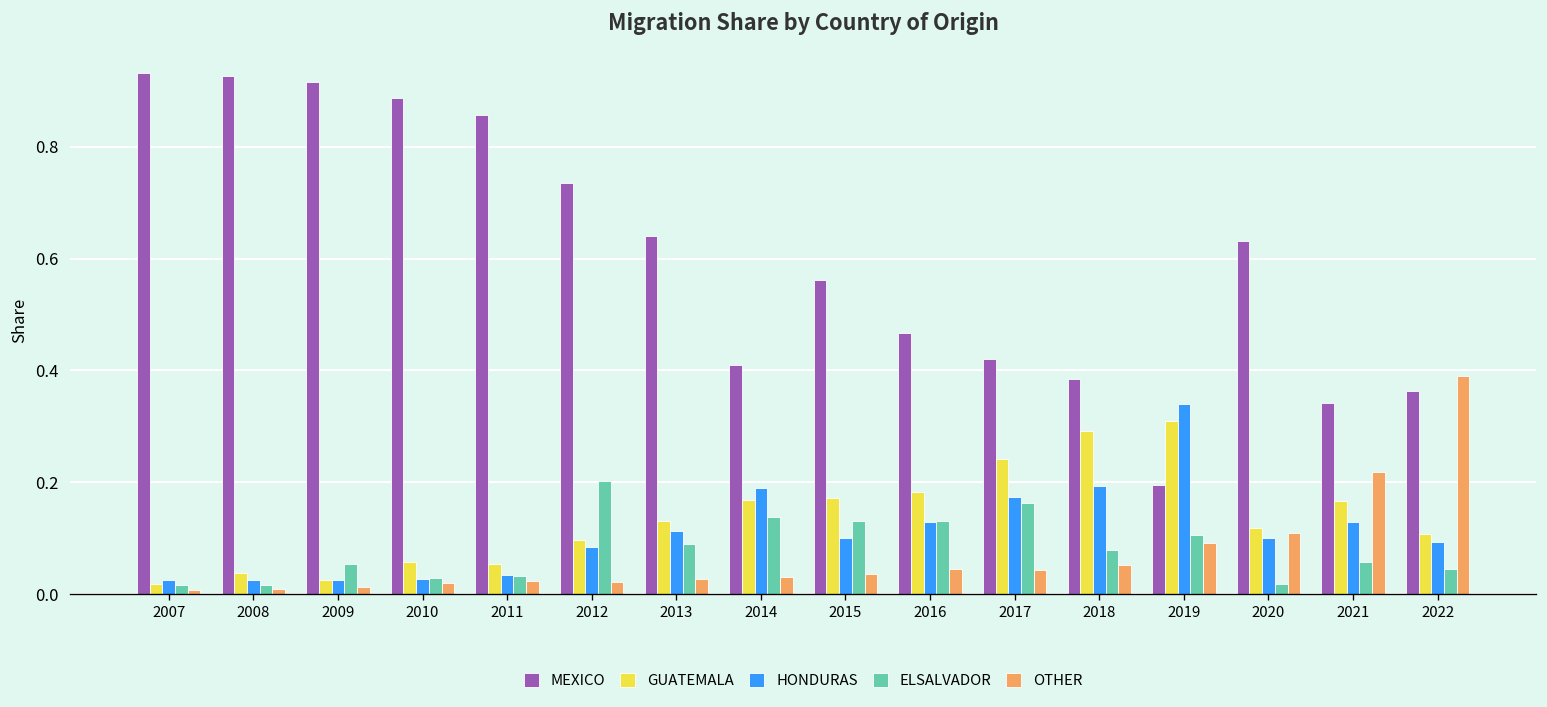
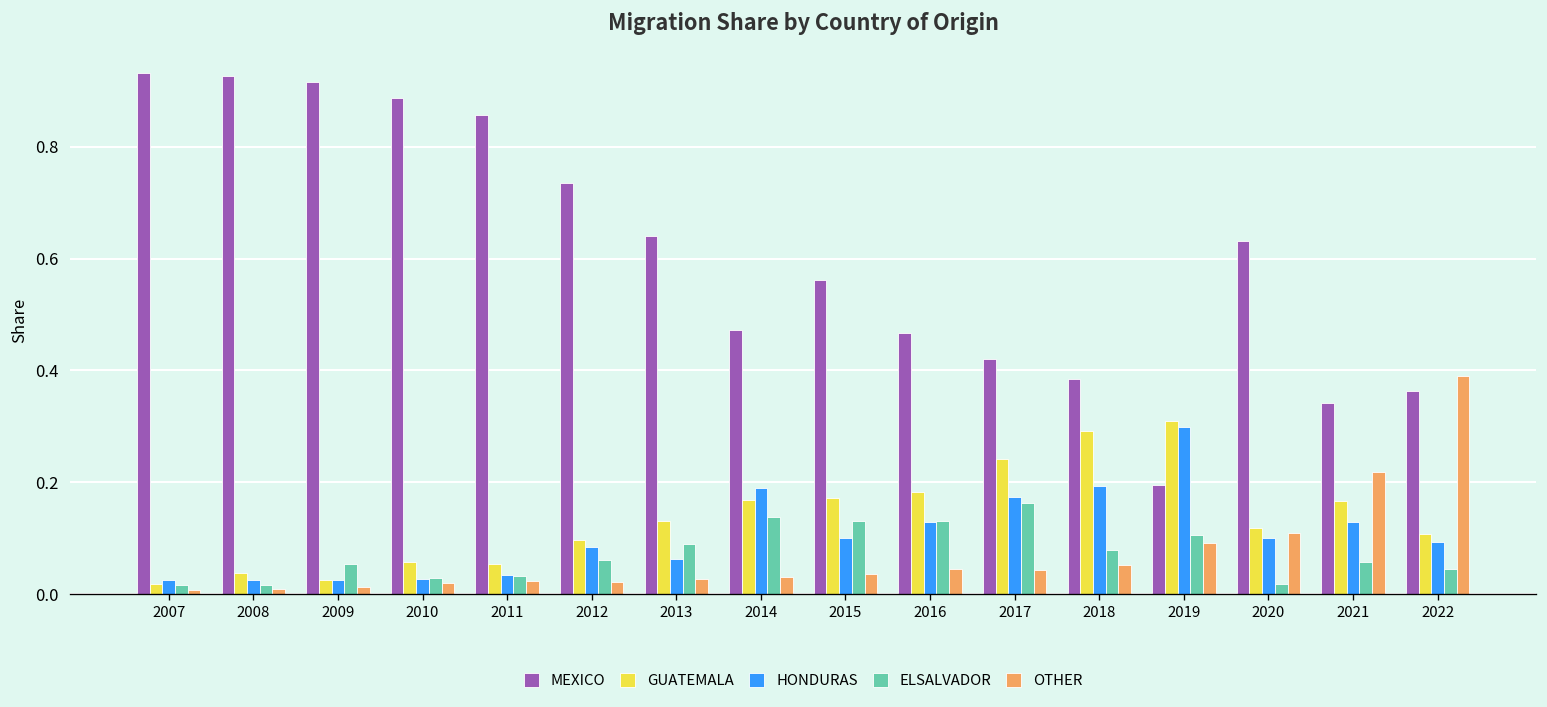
ELSALVADOR, 2012: 0.20 -> 0.06
HONDURAS, 2013: 0.11 -> 0.06
MEXICO, 2014: 0.41 -> 0.47
HONDURAS, 2019: 0.34 -> 0.30
